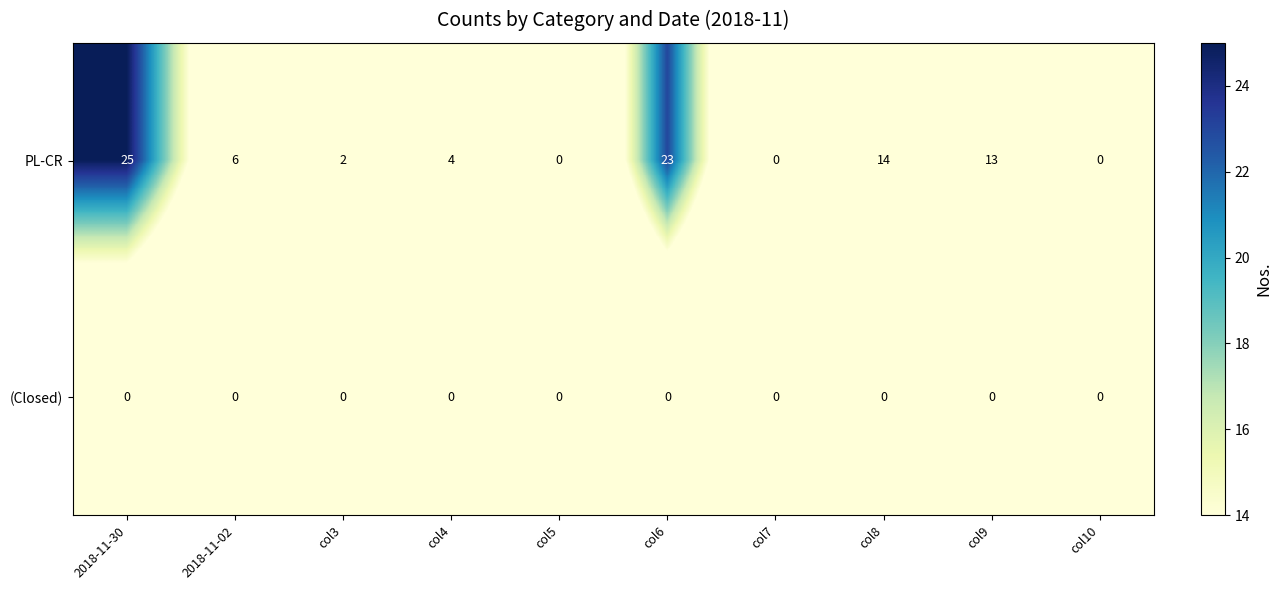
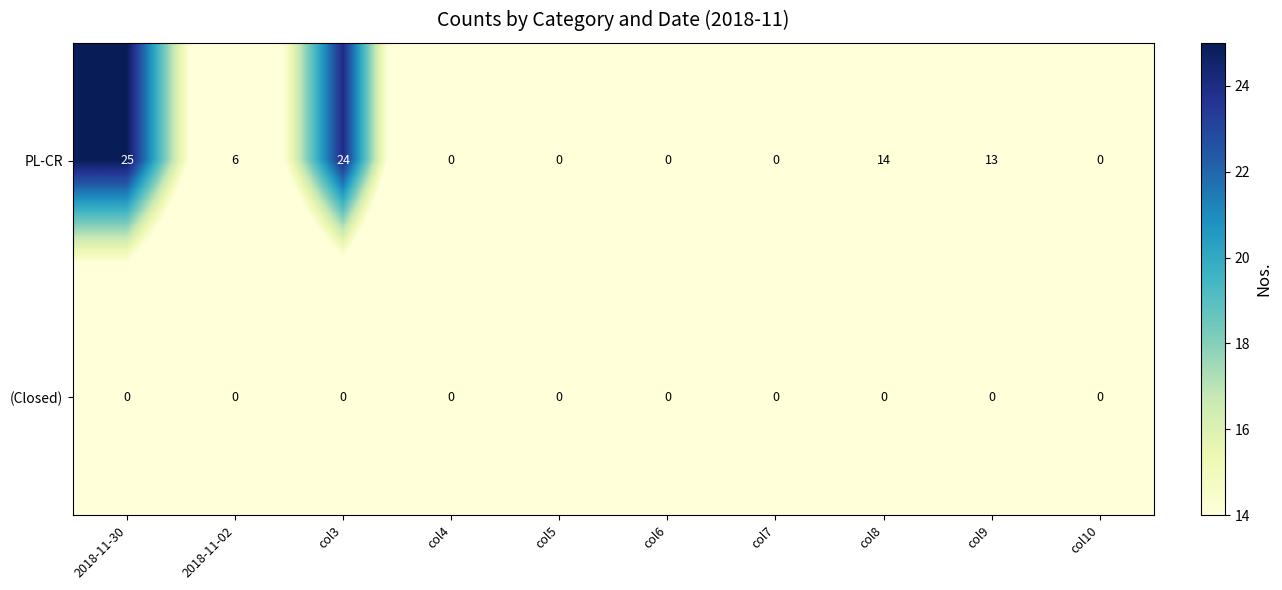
PL-CR, col3: 2 -> 24
PL-CR, col4: 4 -> 0
PL-CR, col6: 23 -> 0
